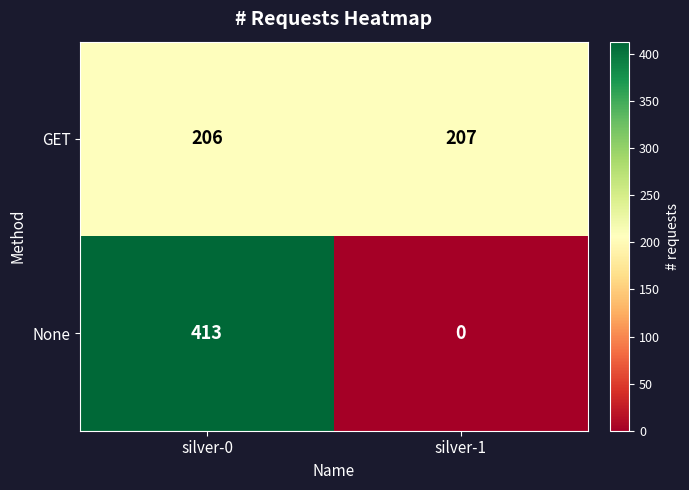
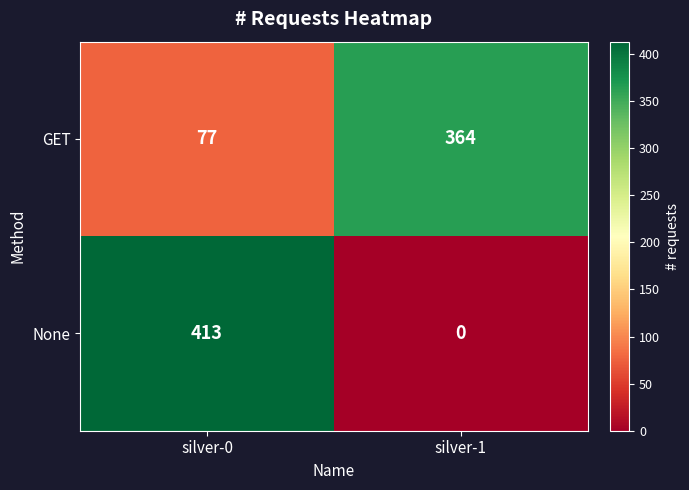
GET, silver-0: 206 -> 77
GET, silver-1: 207 -> 364
